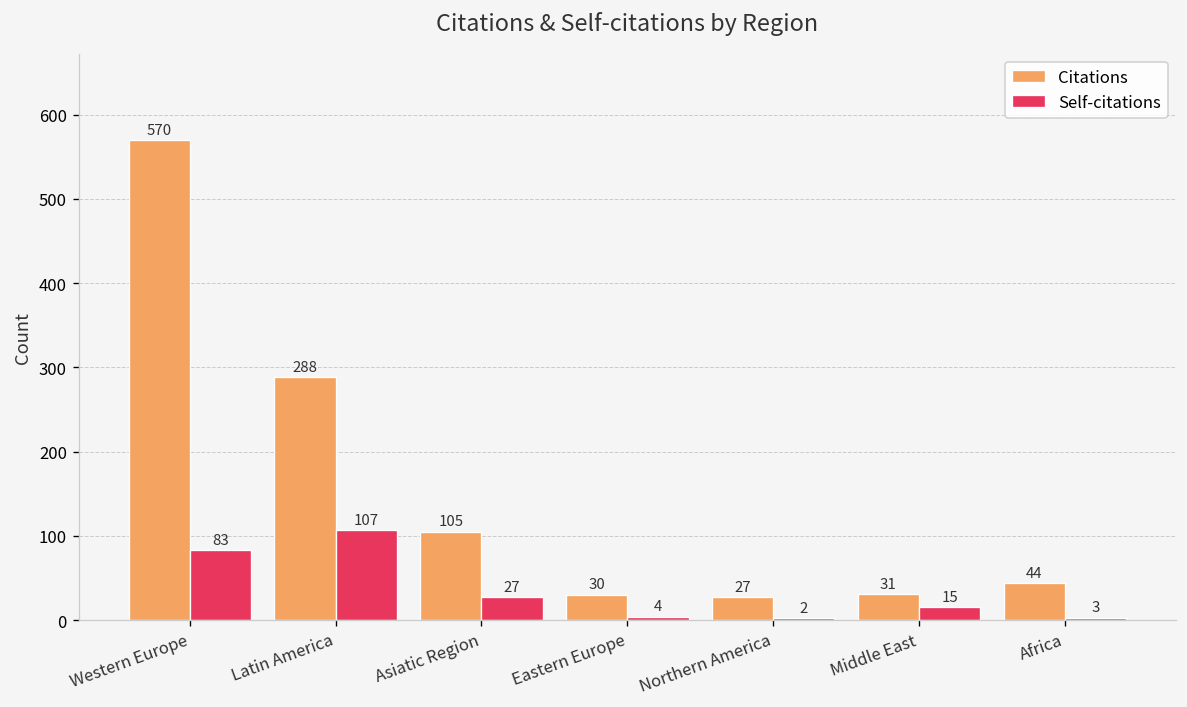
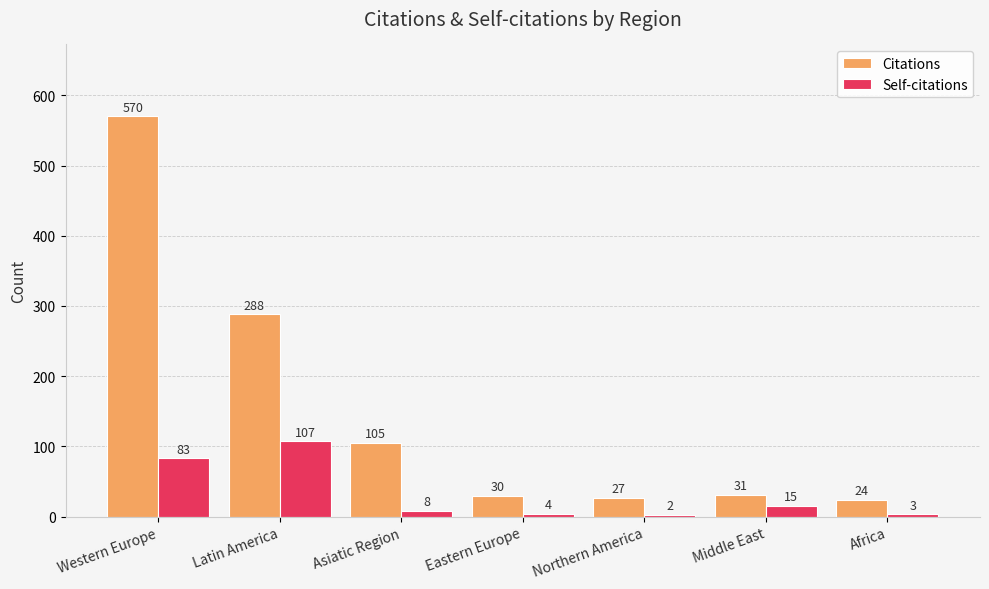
Self-citations, Asiatic Region: 27 -> 8
Citations, Africa: 44 -> 24
